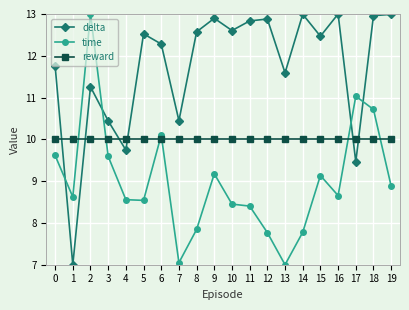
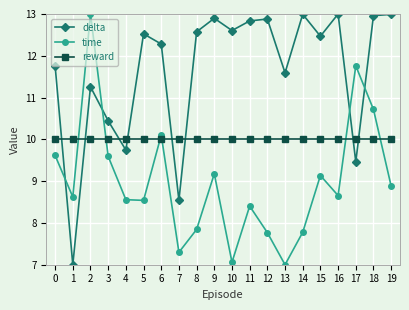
delta, 7: 10.4 -> 8.5
time, 7: 7.0 -> 7.3
time, 10: 8.5 -> 7.1
time, 17: 11.0 -> 11.8
